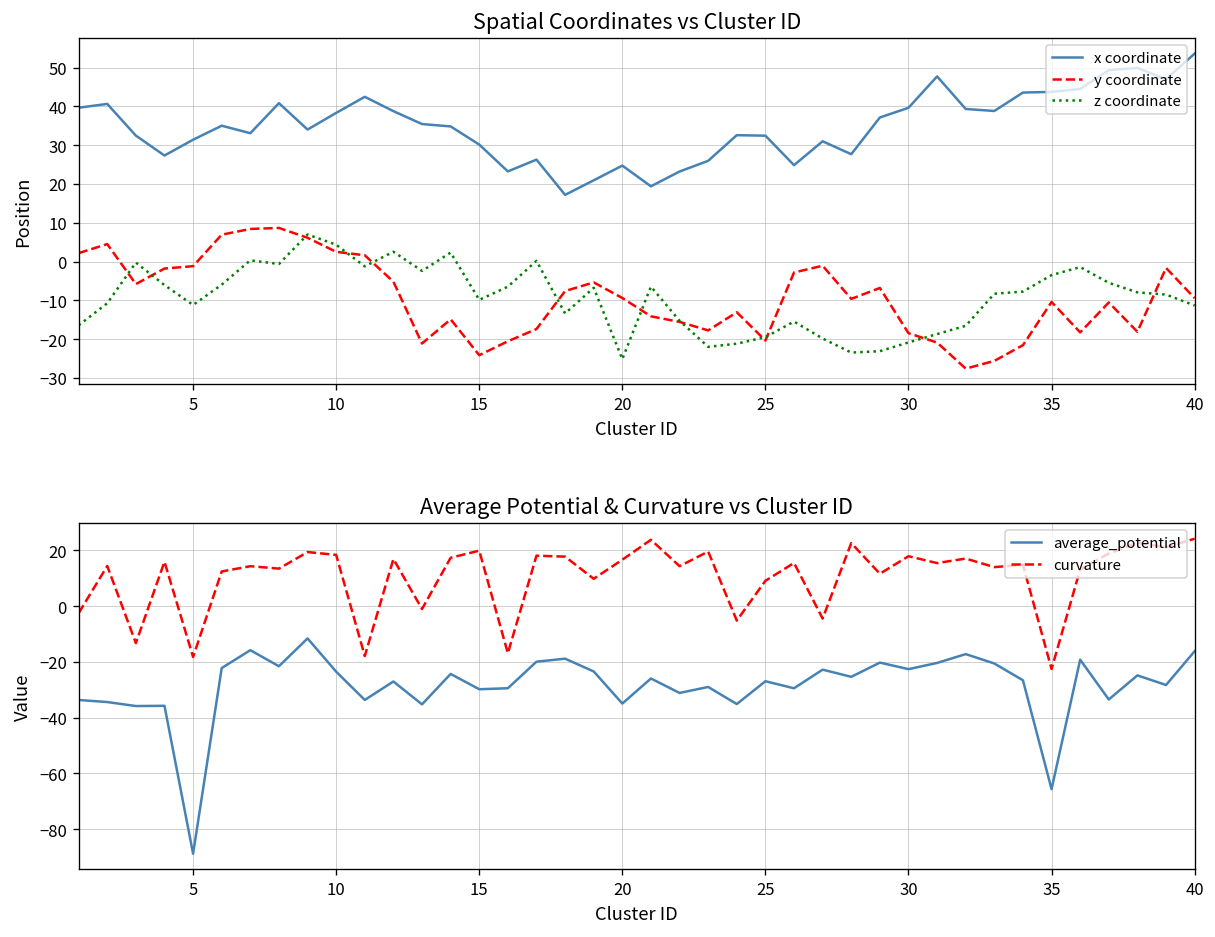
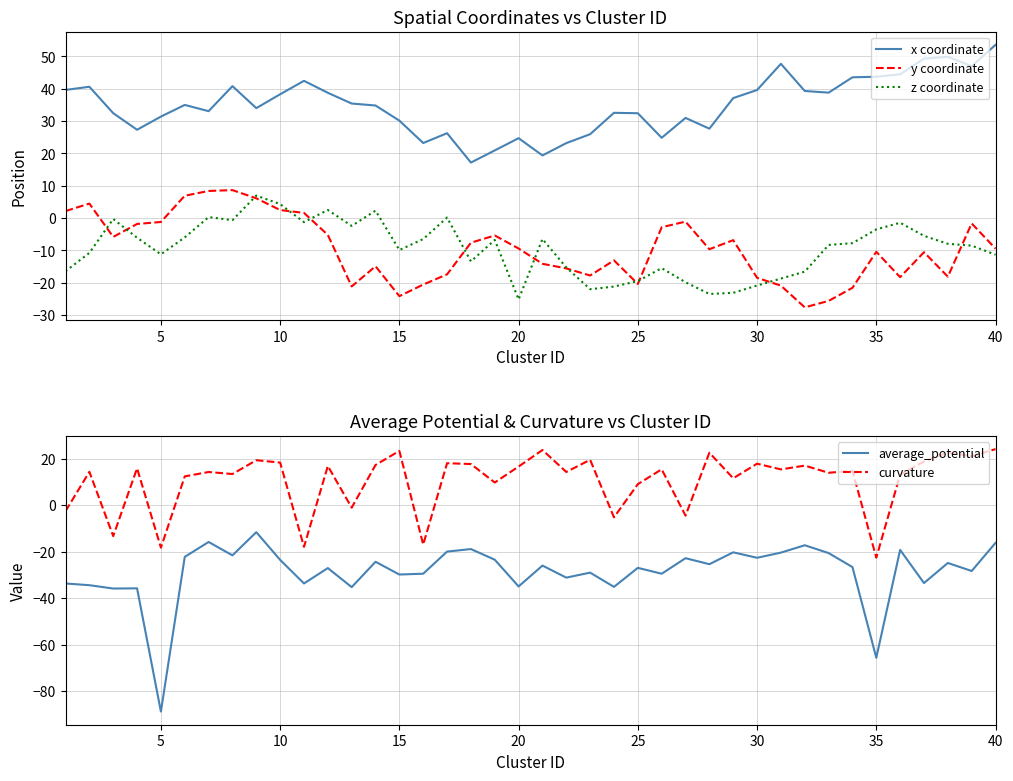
Average Potential & Curvature vs Cluster ID, curvature, 15: 20 -> 23
